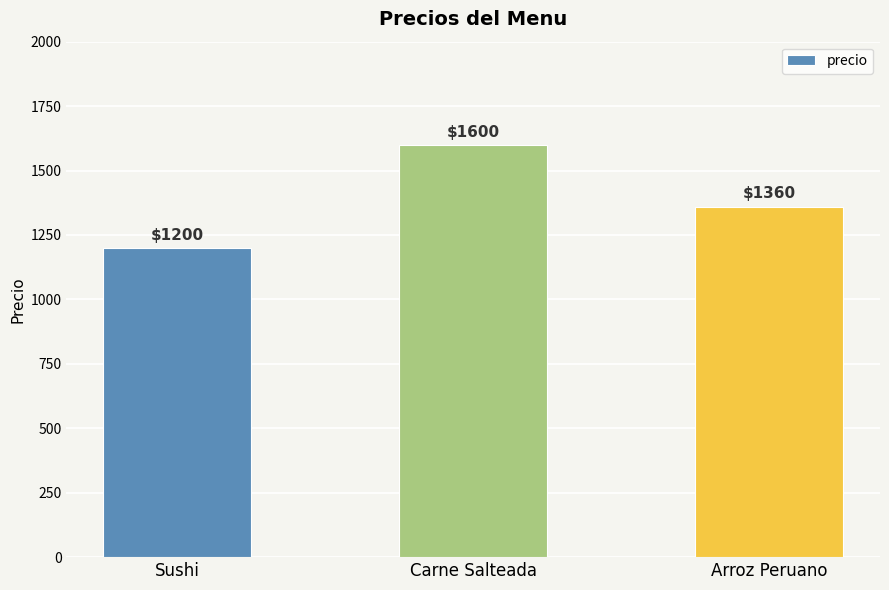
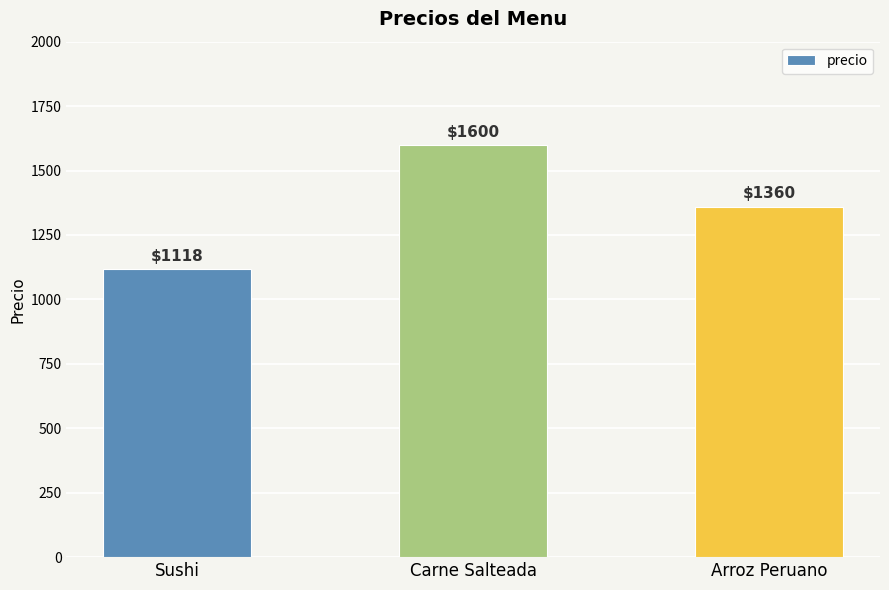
Sushi: $1200 -> $1118
